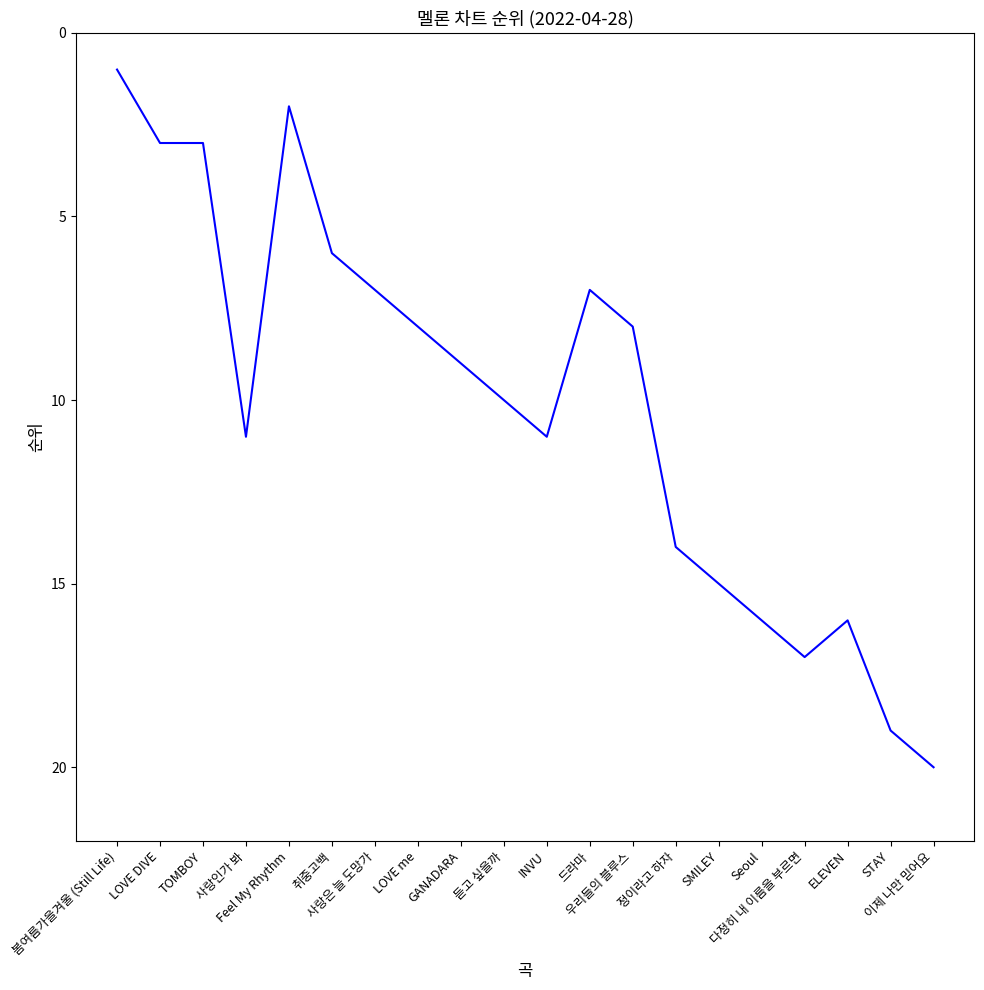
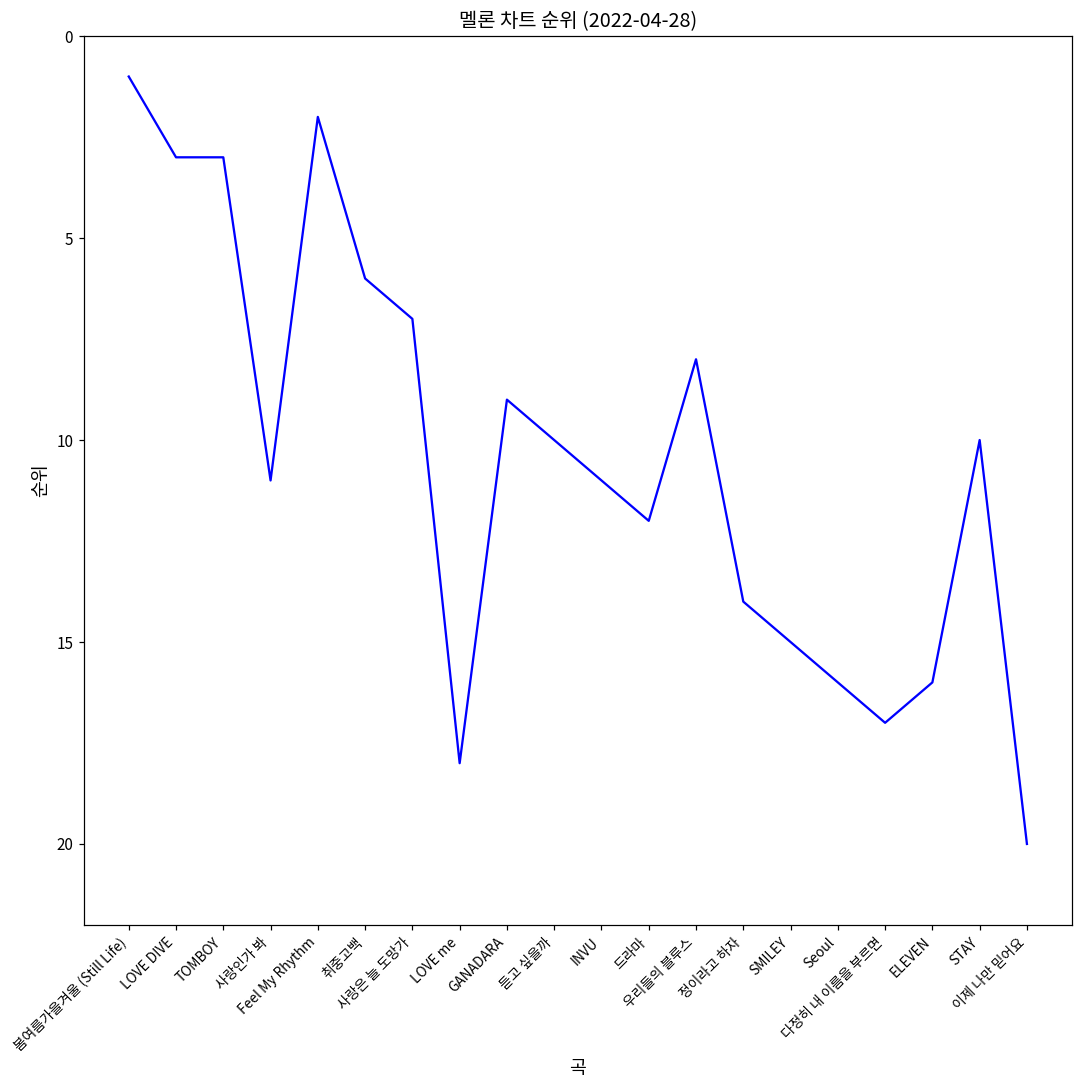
LOVE me: 8 -> 18
드라마: 7 -> 12
STAY: 19 -> 10
